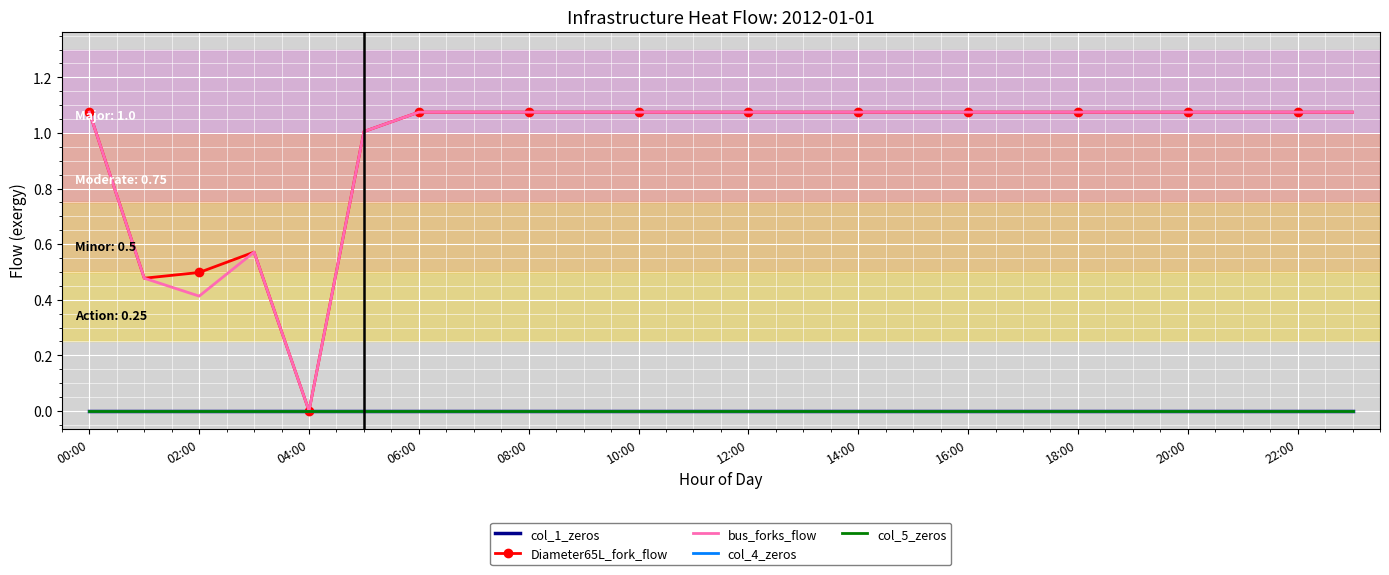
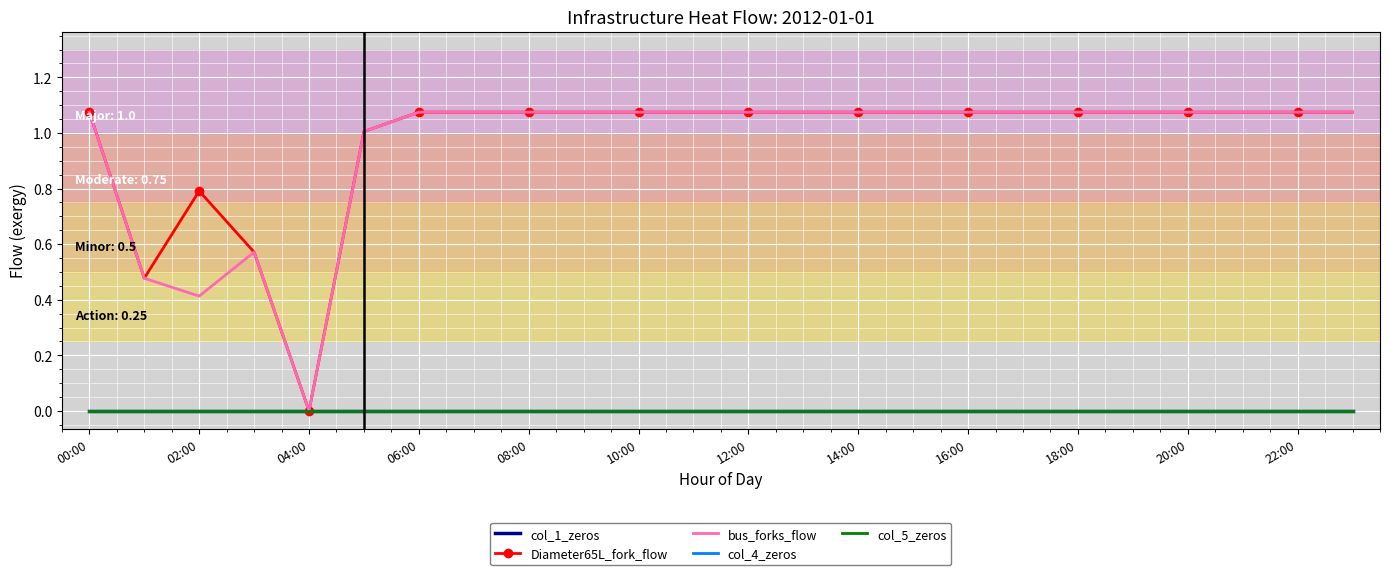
Diameter65L_fork_flow, 02:00: 0.50 -> 0.79
